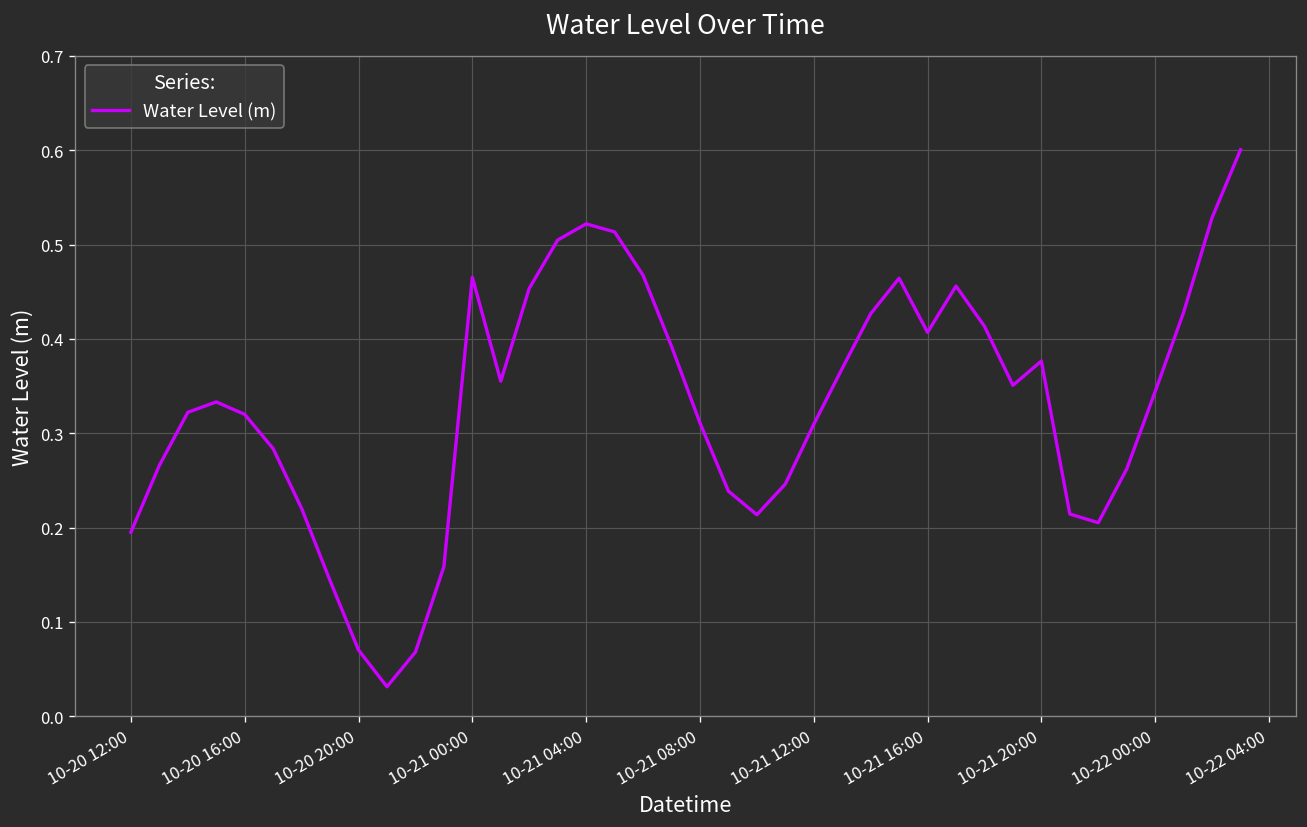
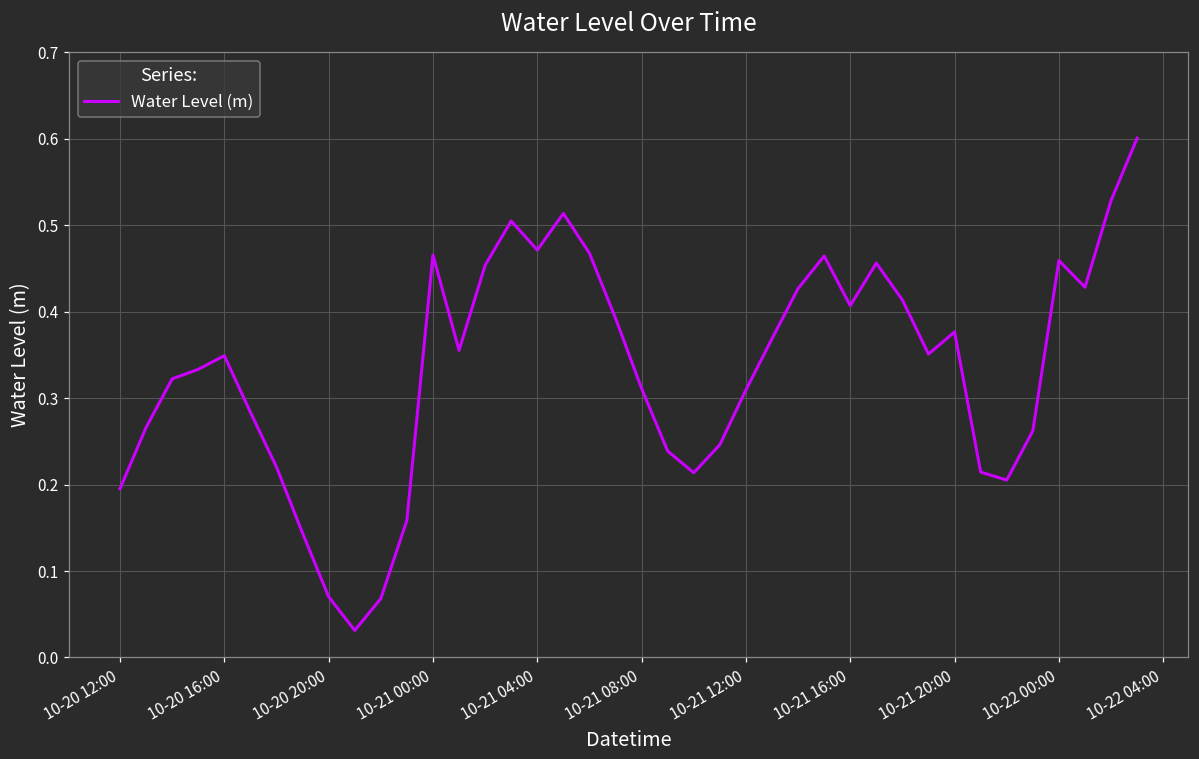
10-20 16:00: 0.32 -> 0.35
10-21 04:00: 0.52 -> 0.47
10-22 00:00: 0.34 -> 0.46
